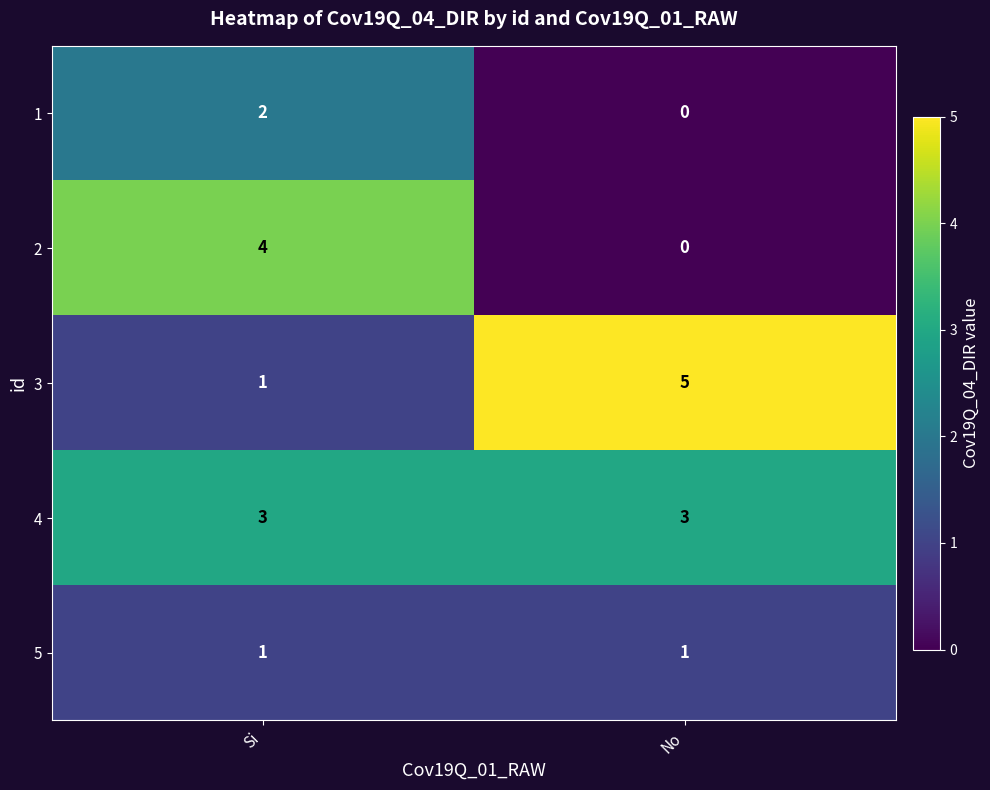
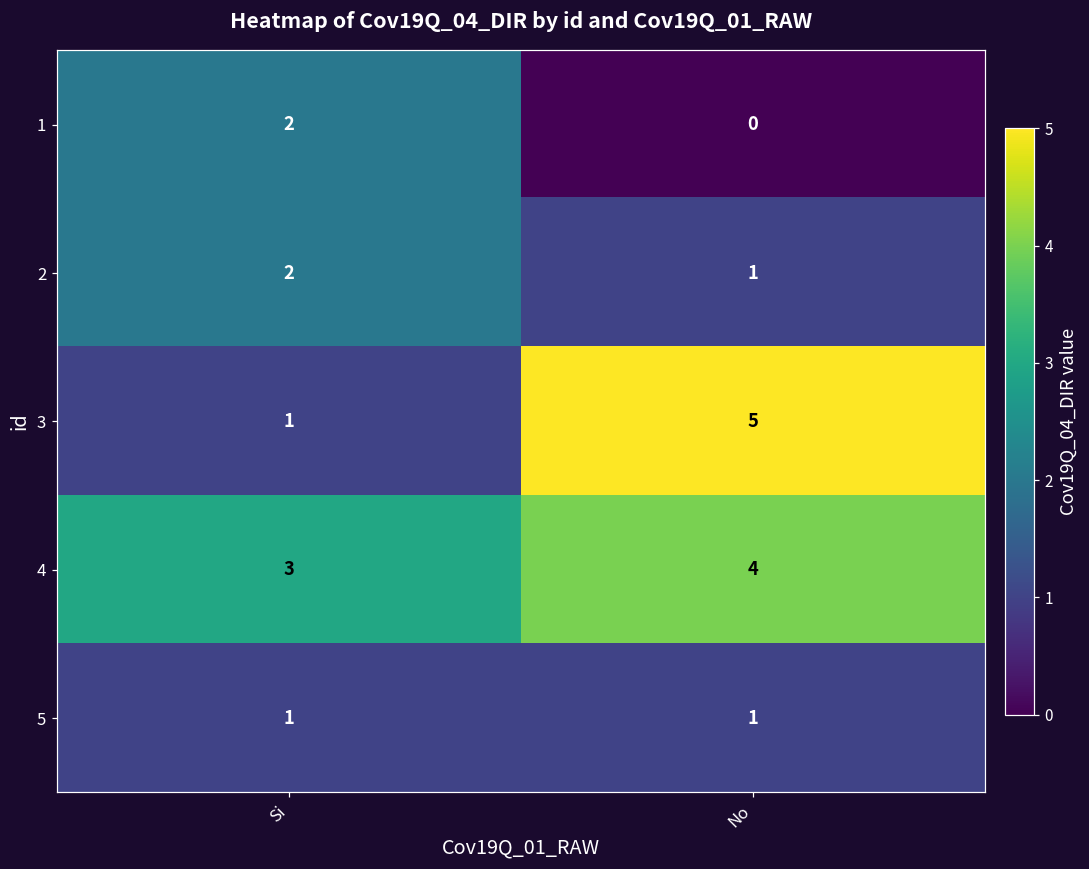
2, Si: 4 -> 2
2, No: 0 -> 1
4, No: 3 -> 4
